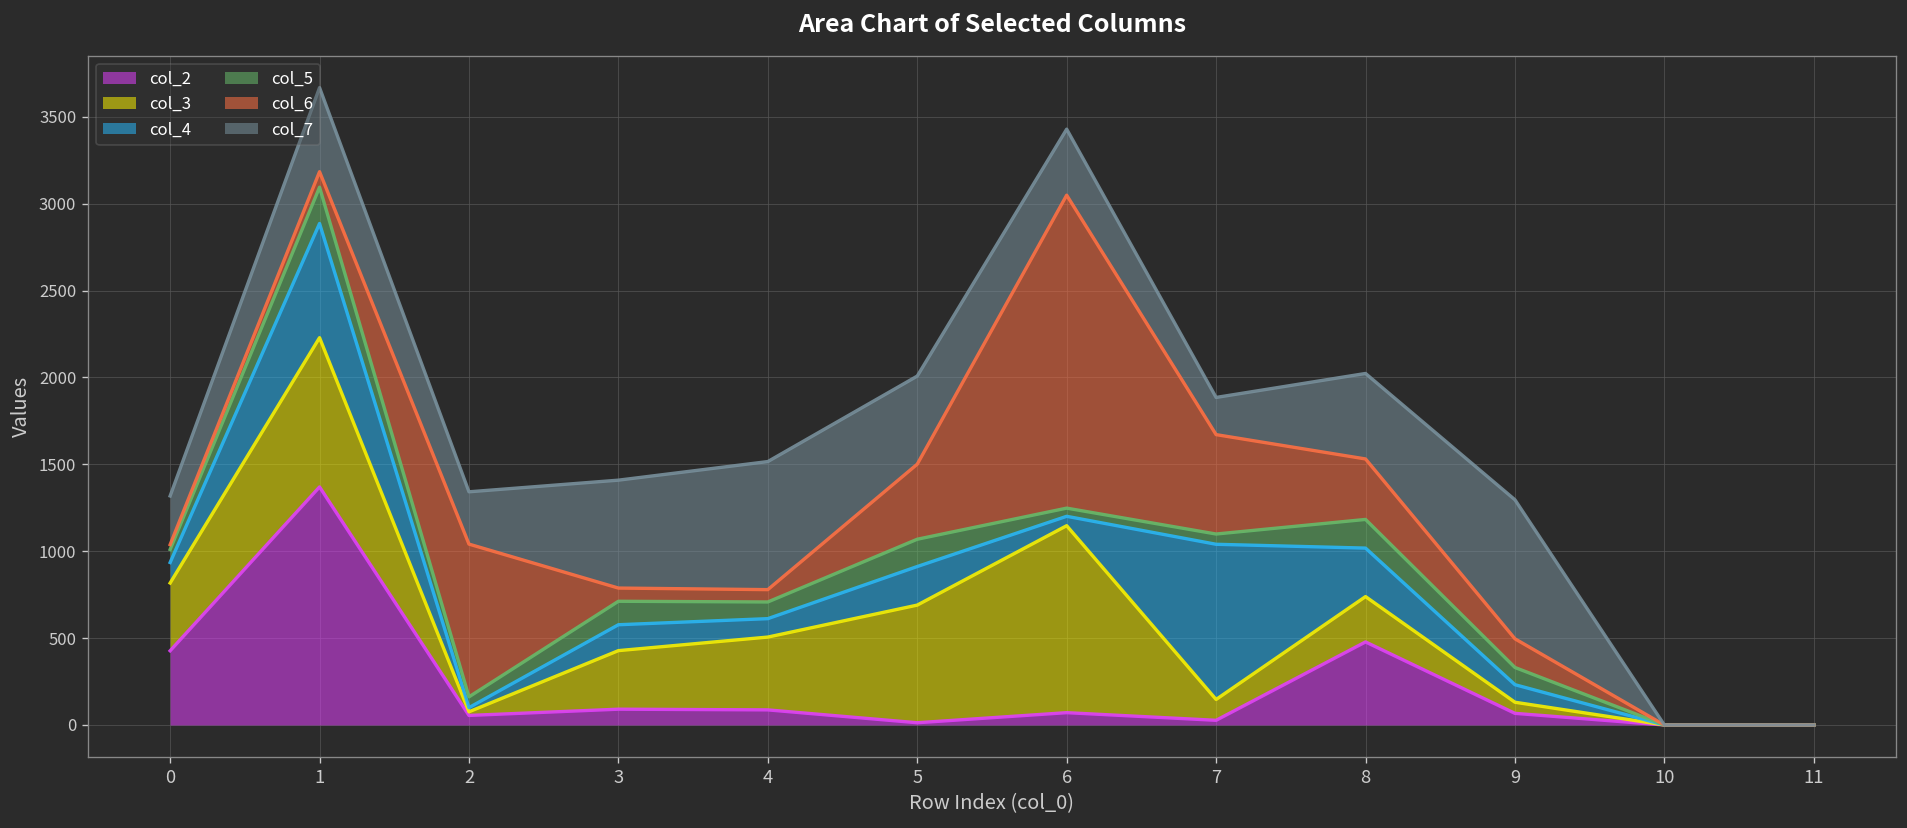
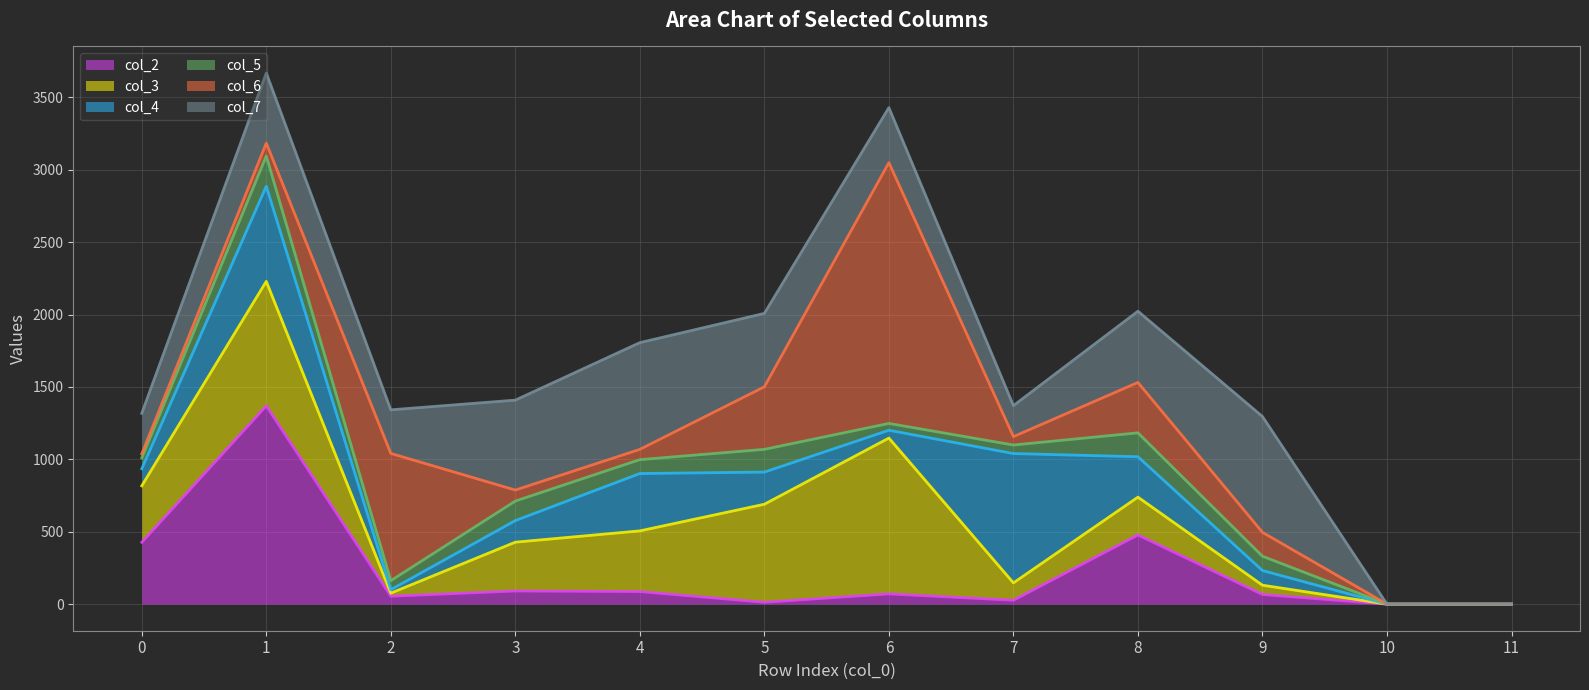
col_4, 4: 110 -> 400
col_6, 7: 570 -> 60
